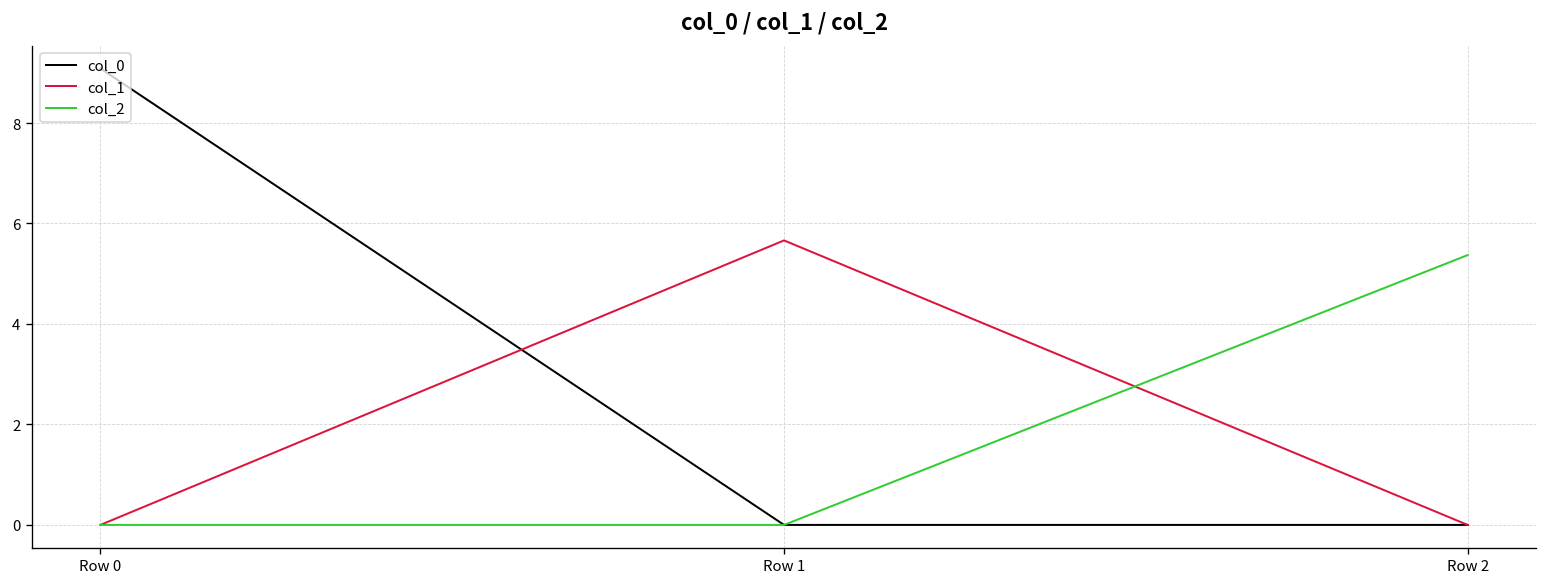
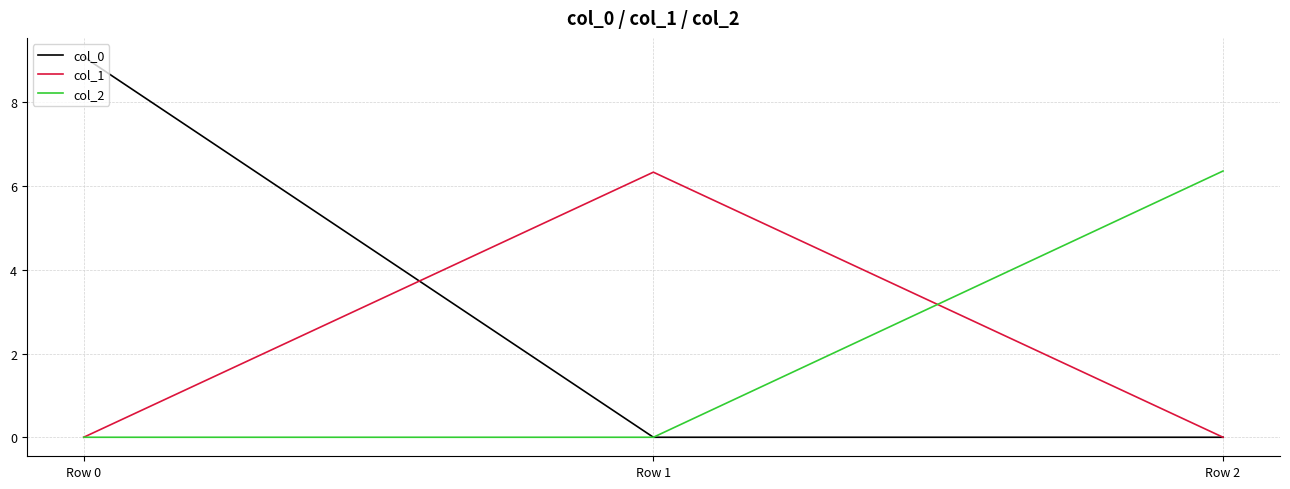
col_1, Row 1: 5.7 -> 6.3
col_2, Row 2: 5.4 -> 6.4
